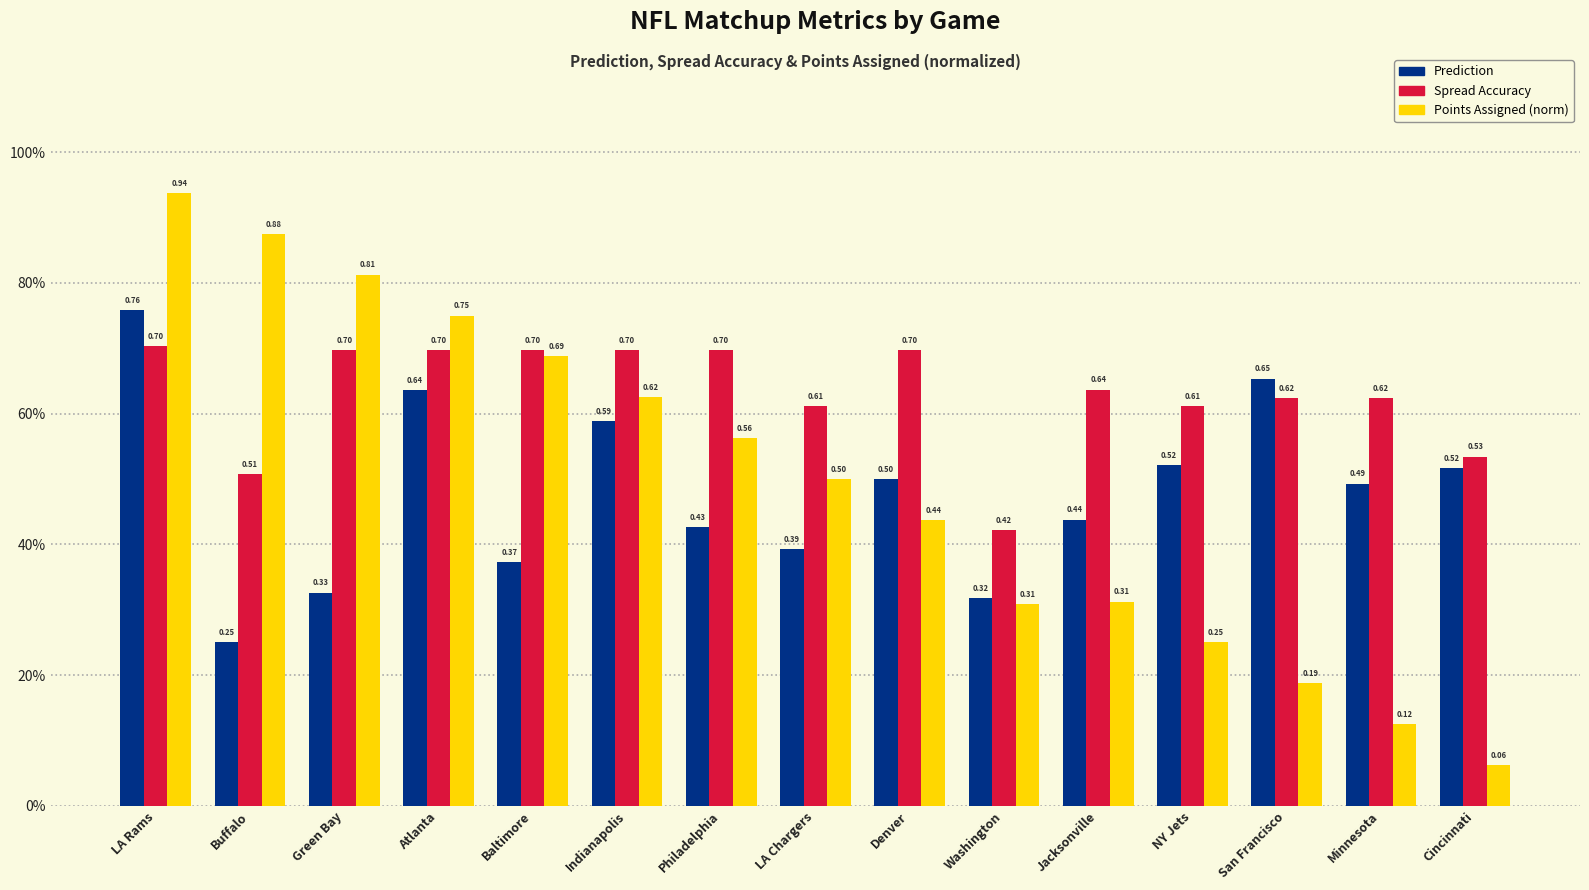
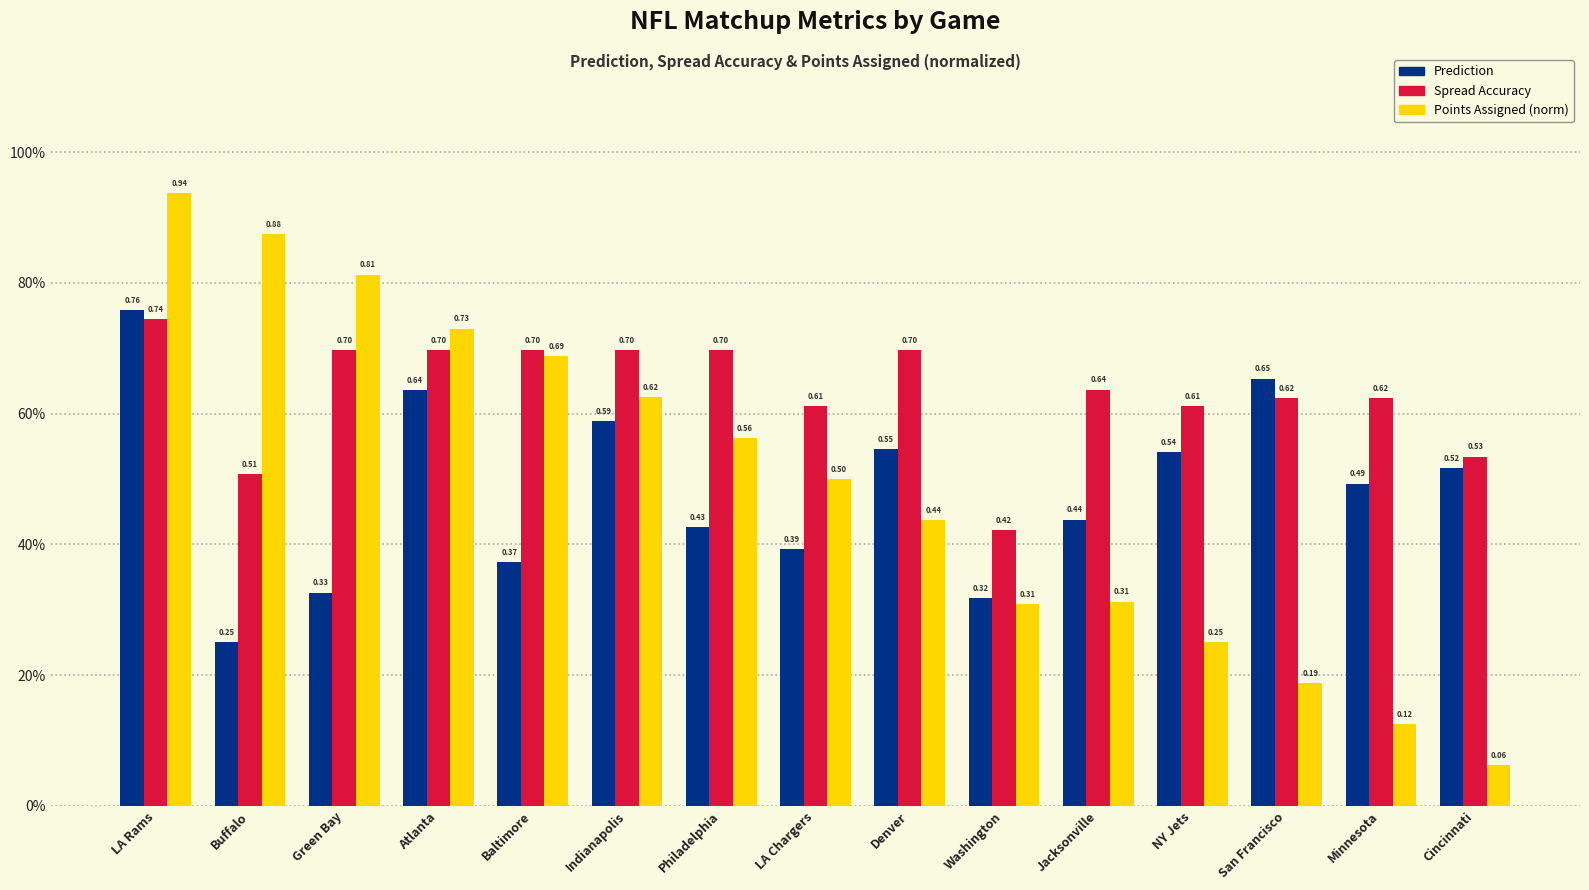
Spread Accuracy, LA Rams: 0.70 -> 0.74
Points Assigned (norm), Atlanta: 0.75 -> 0.73
Prediction, Denver: 0.50 -> 0.55
Prediction, NY Jets: 0.52 -> 0.54
